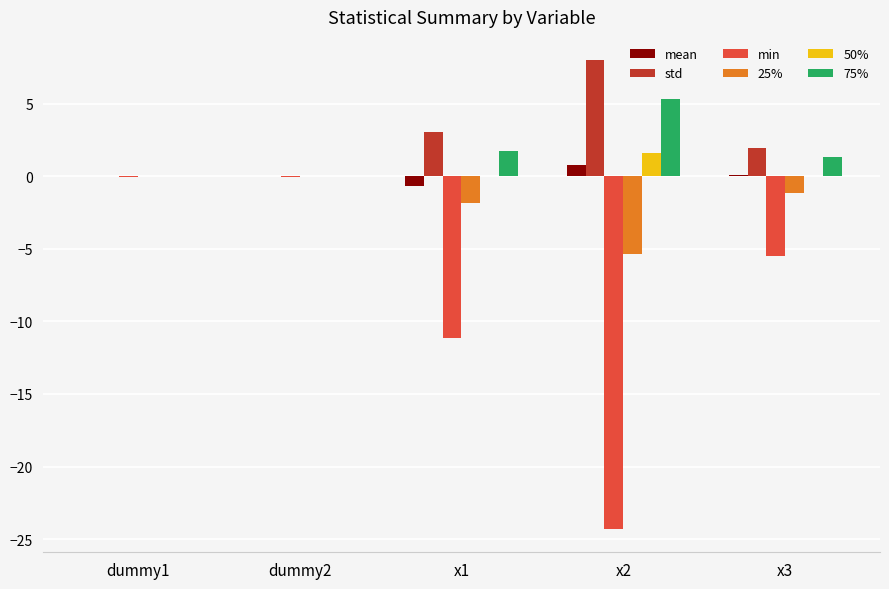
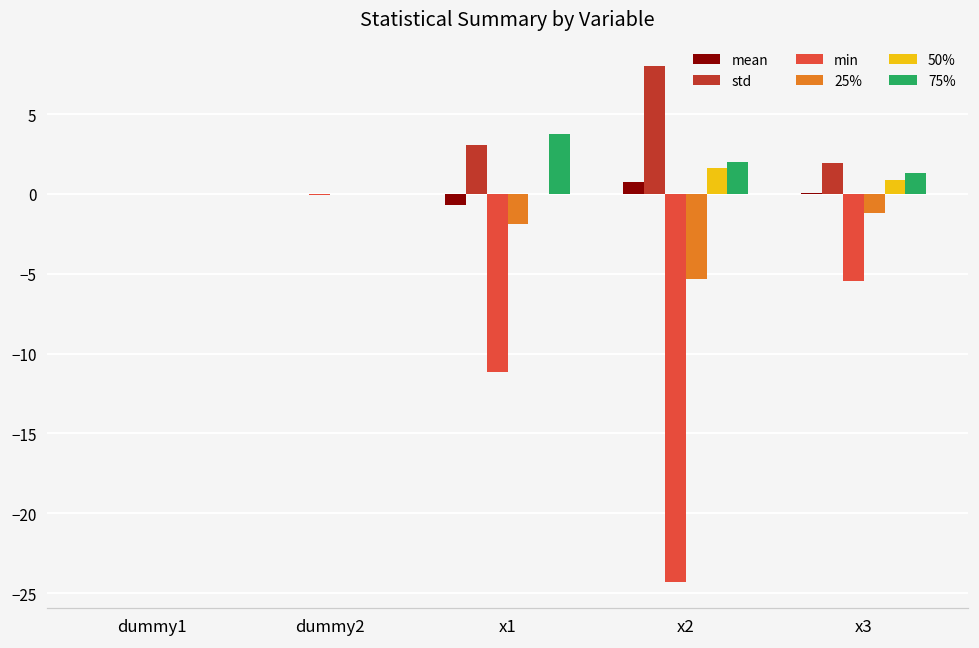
75%, x1: 1.7 -> 3.7
75%, x2: 5.3 -> 2.0
50%, x3: 0.0 -> 0.9
